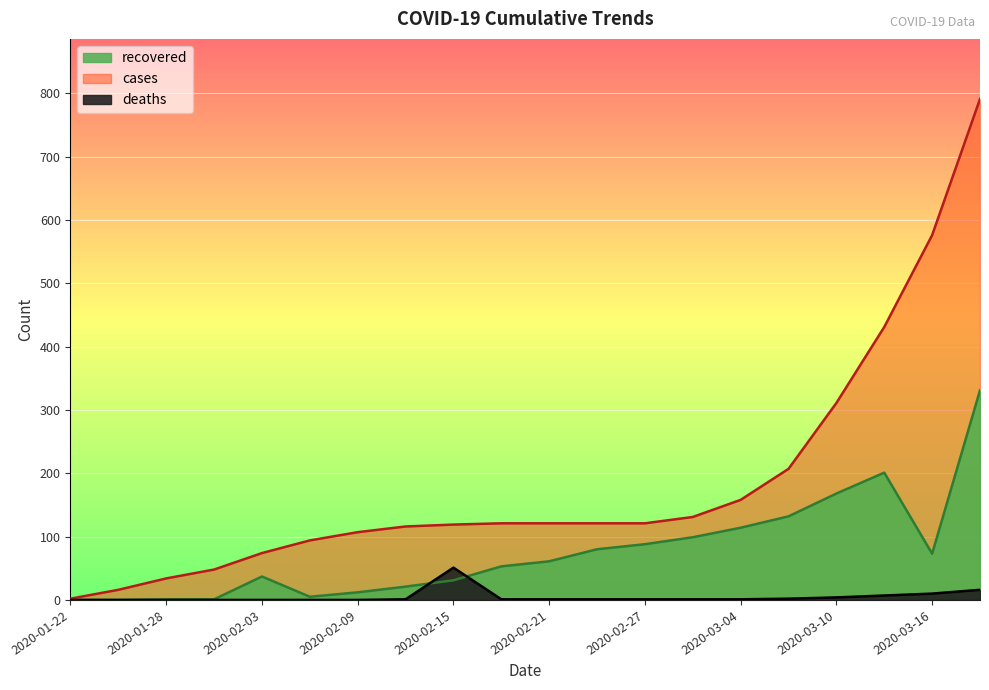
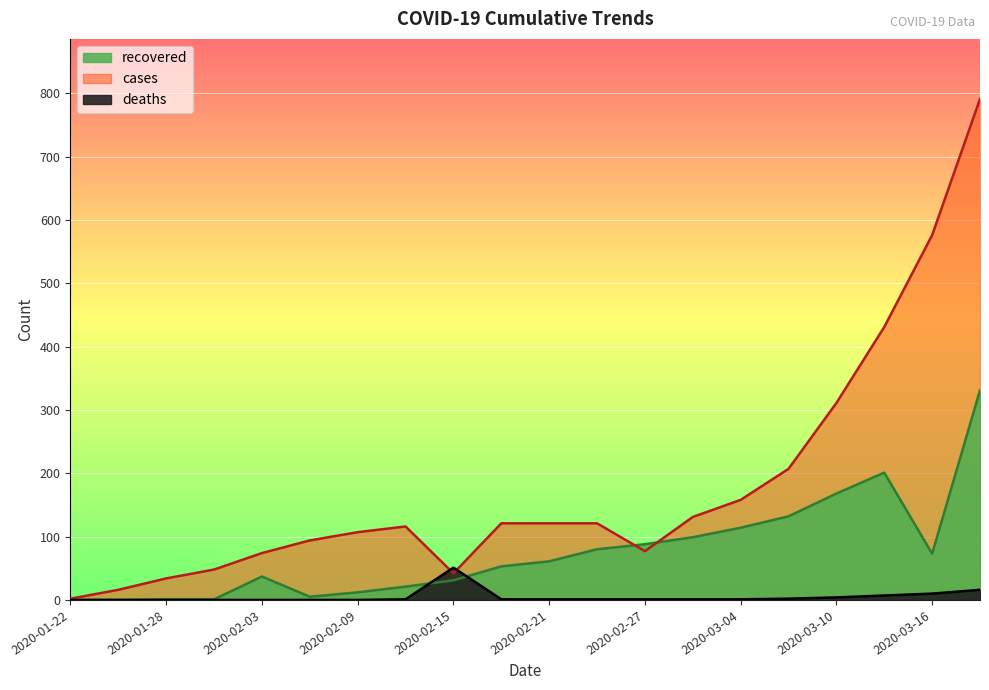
cases, 2020-02-15: 120 -> 40
cases, 2020-02-27: 120 -> 80
